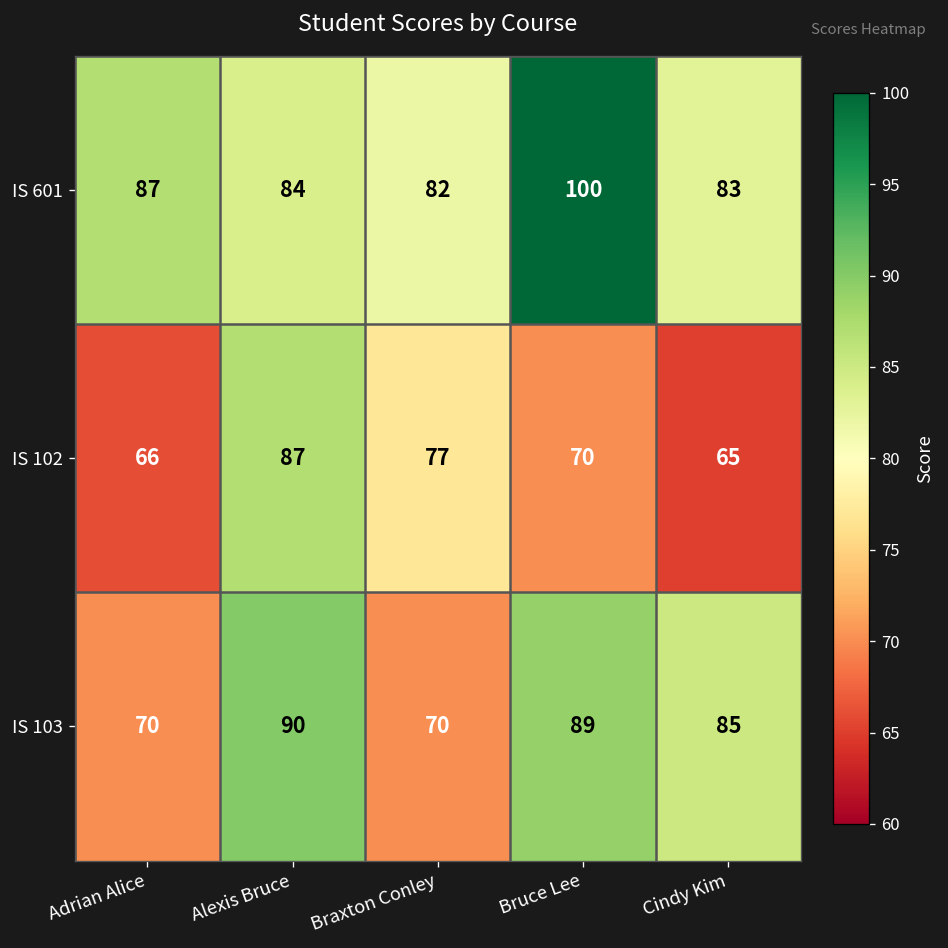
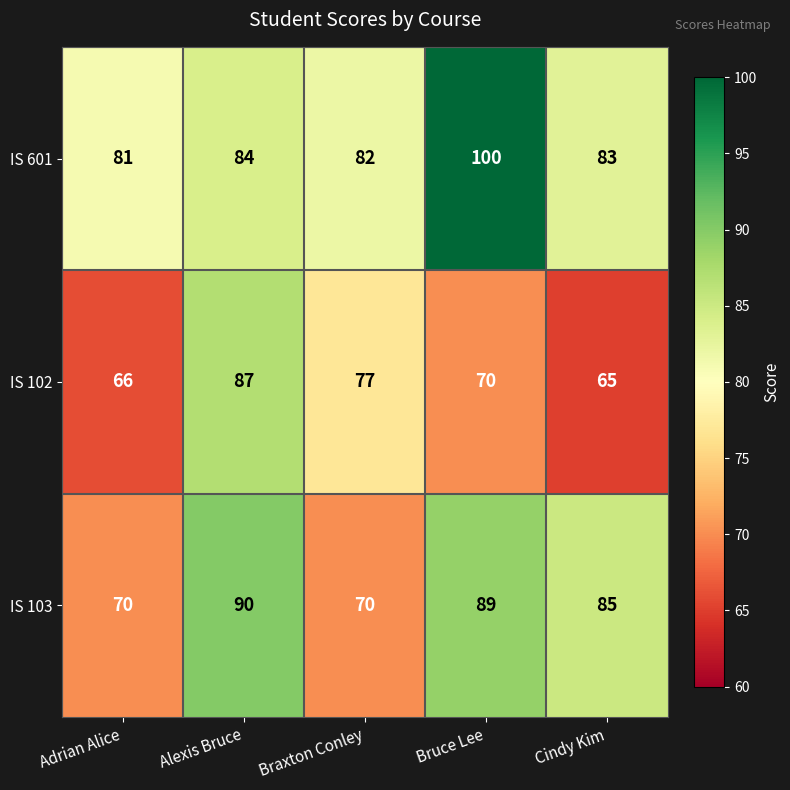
IS 601, Adrian Alice: 87 -> 81
